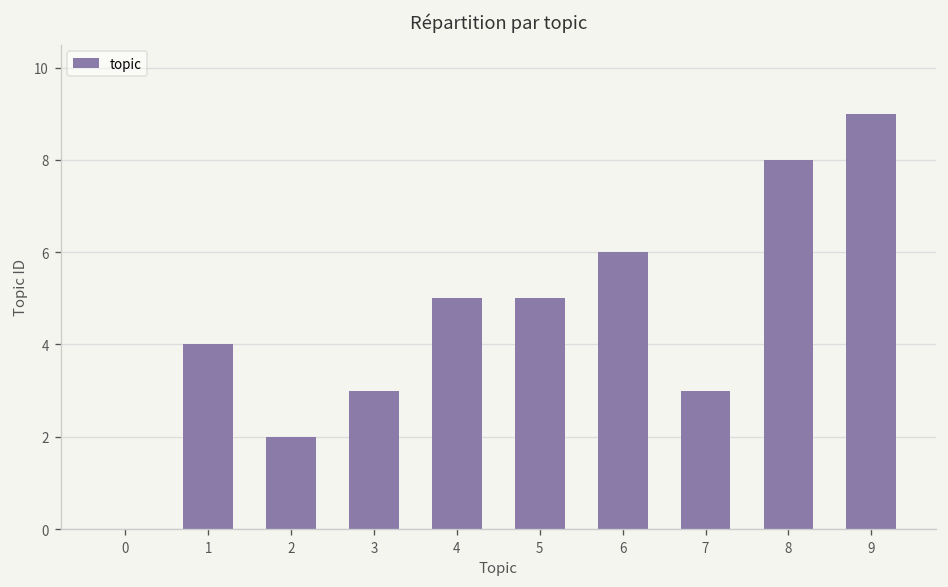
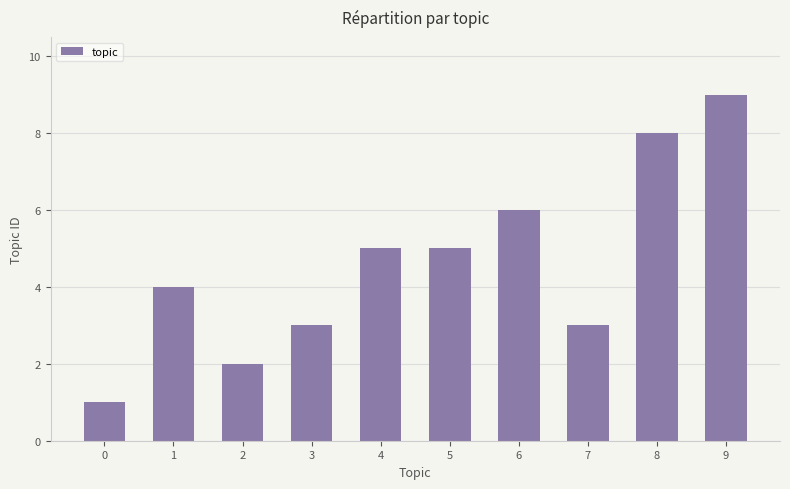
0: 0 -> 1
